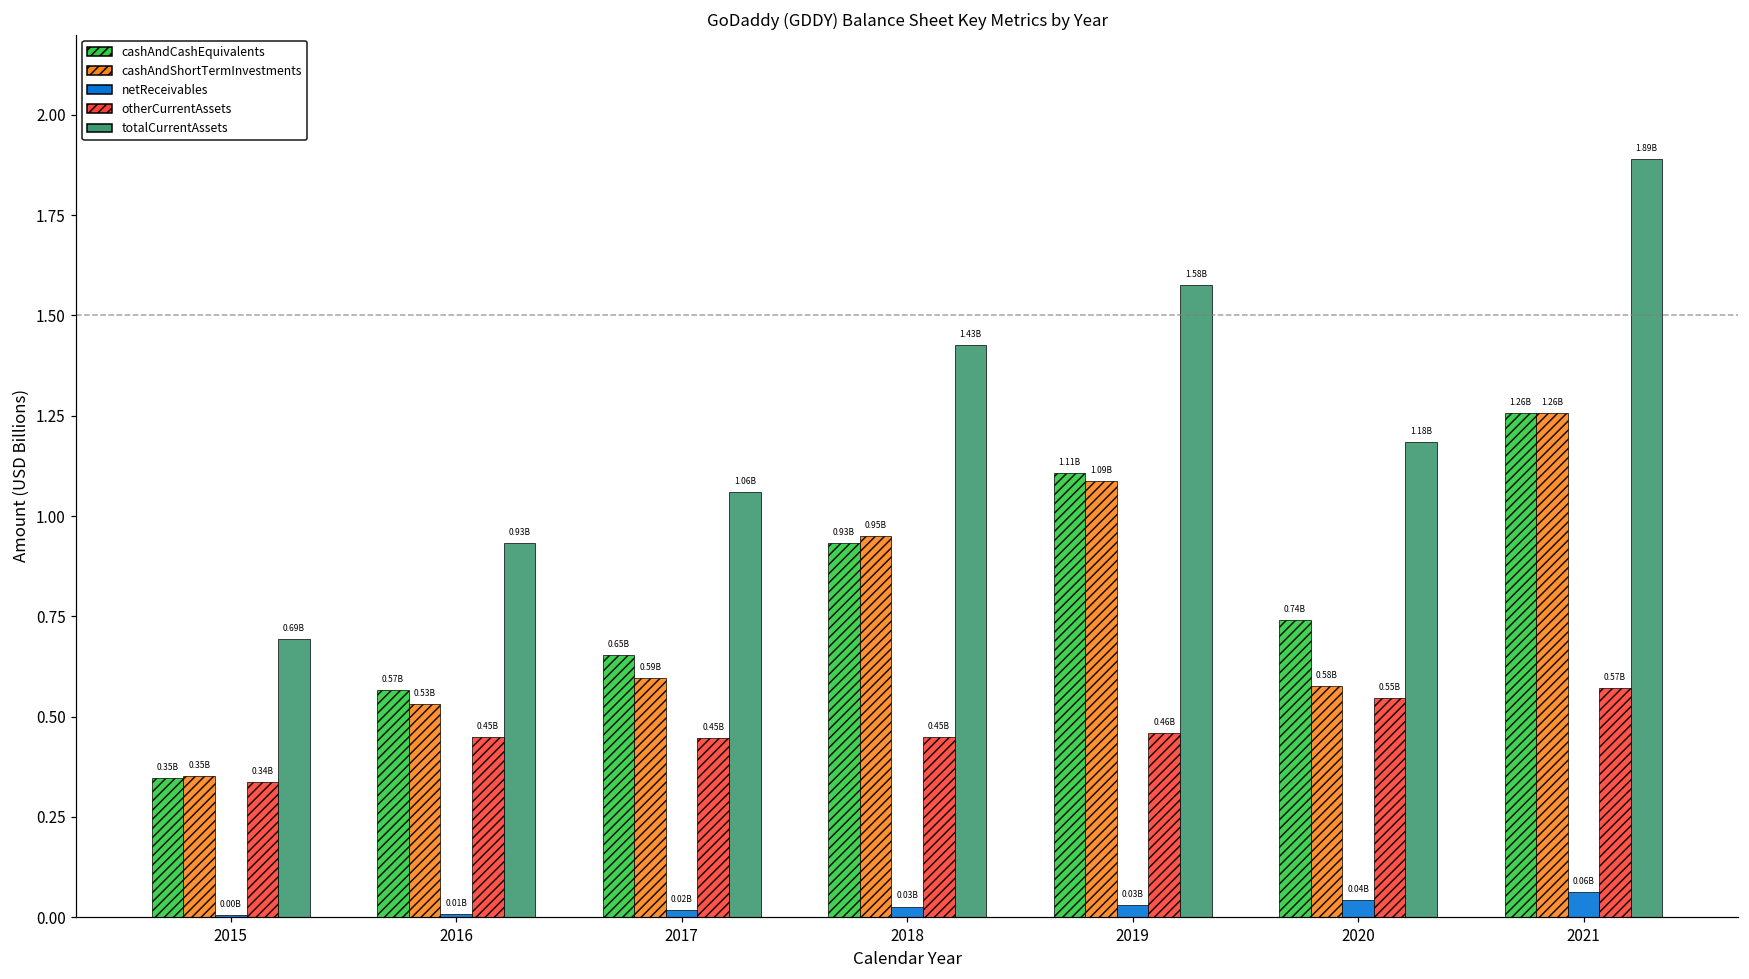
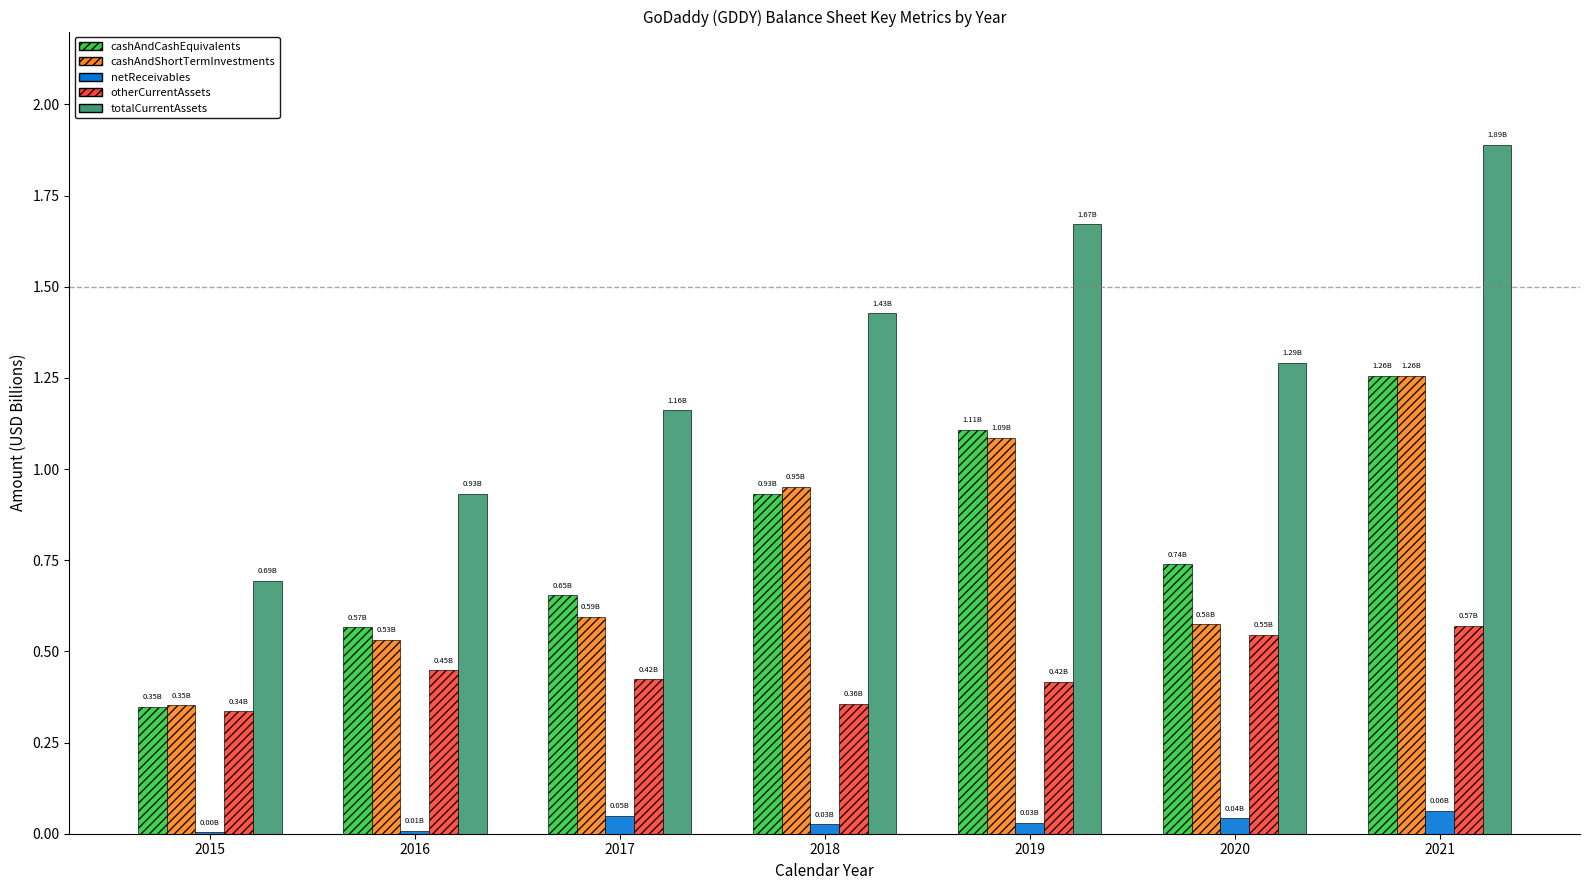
netReceivables, 2017: 0.02B -> 0.05B
otherCurrentAssets, 2017: 0.45B -> 0.42B
totalCurrentAssets, 2017: 1.06B -> 1.16B
otherCurrentAssets, 2018: 0.45B -> 0.36B
otherCurrentAssets, 2019: 0.46B -> 0.42B
totalCurrentAssets, 2019: 1.58B -> 1.67B
totalCurrentAssets, 2020: 1.18B -> 1.29B
